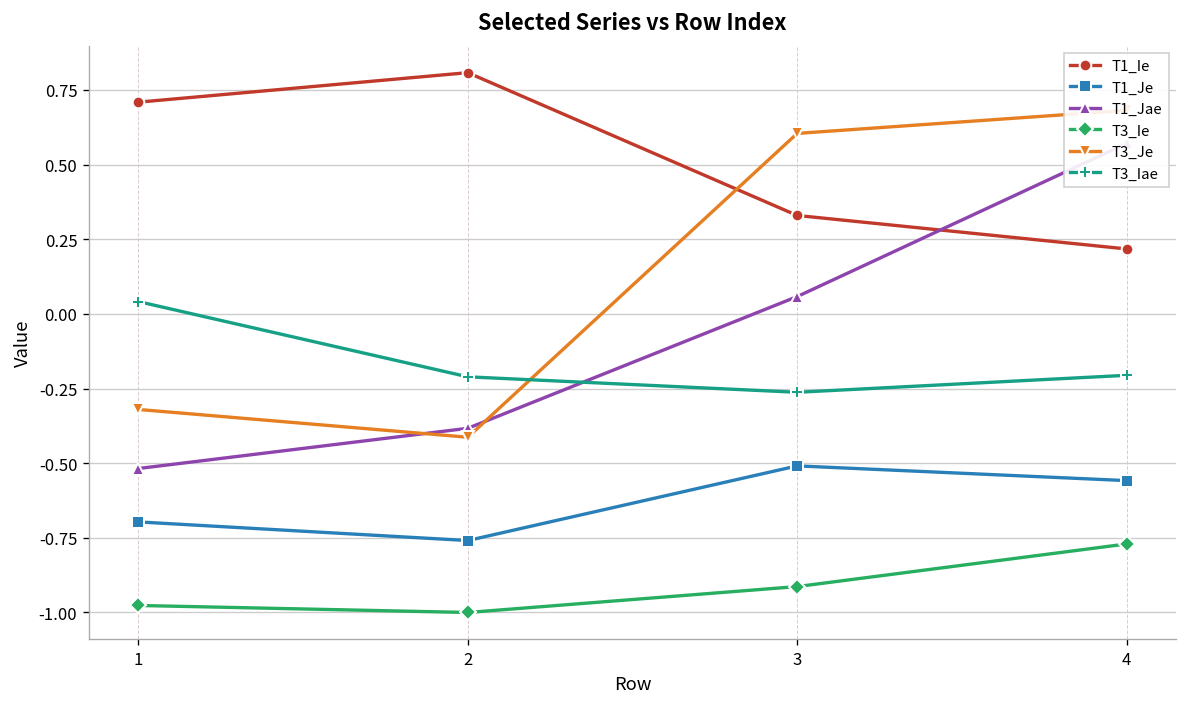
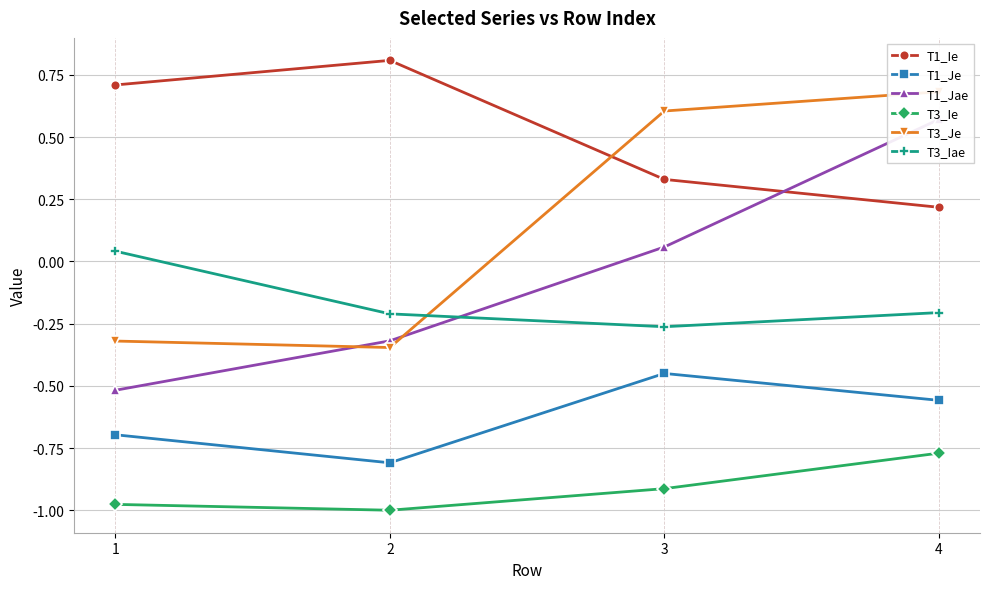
T1_Je, 2: -0.76 -> -0.81
T1_Jae, 2: -0.38 -> -0.32
T3_Je, 2: -0.41 -> -0.35
T1_Je, 3: -0.51 -> -0.45
